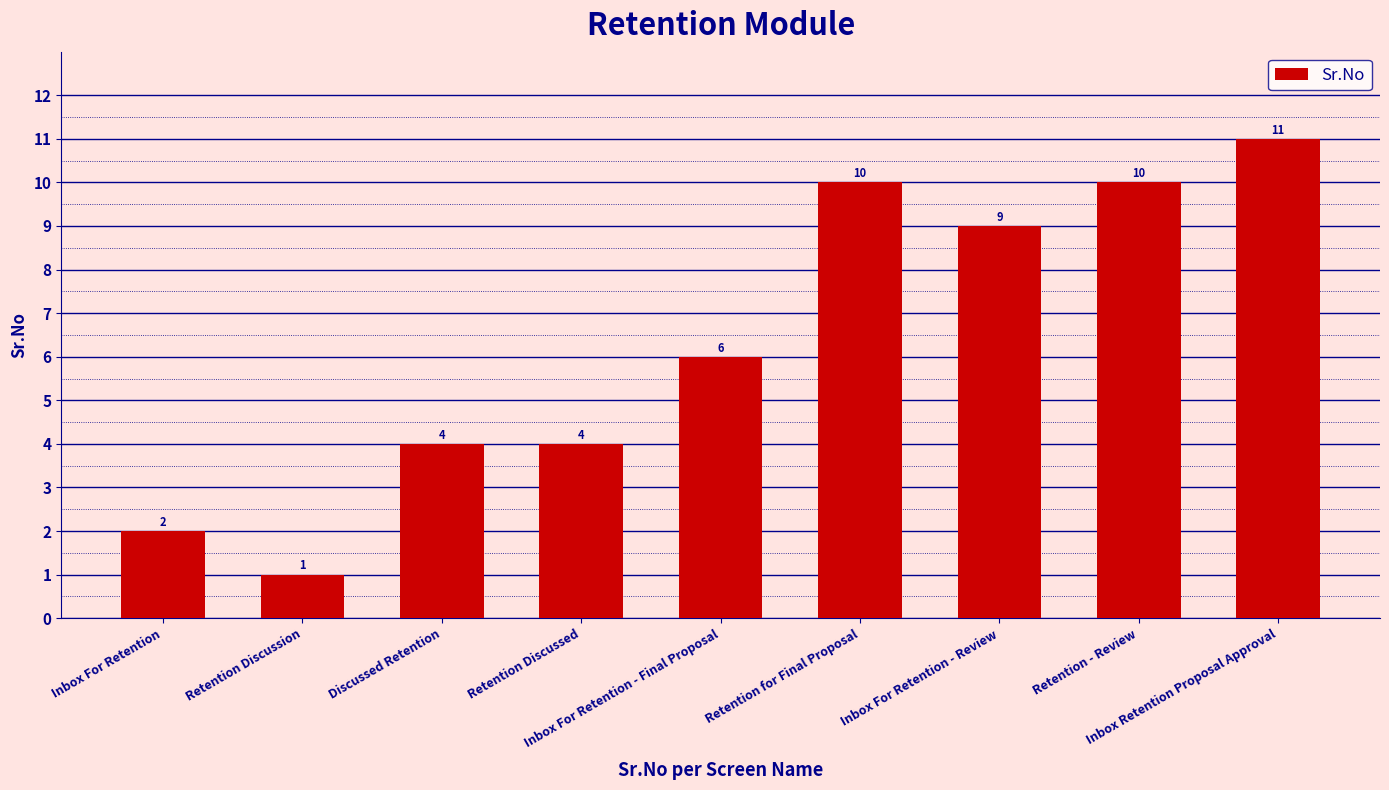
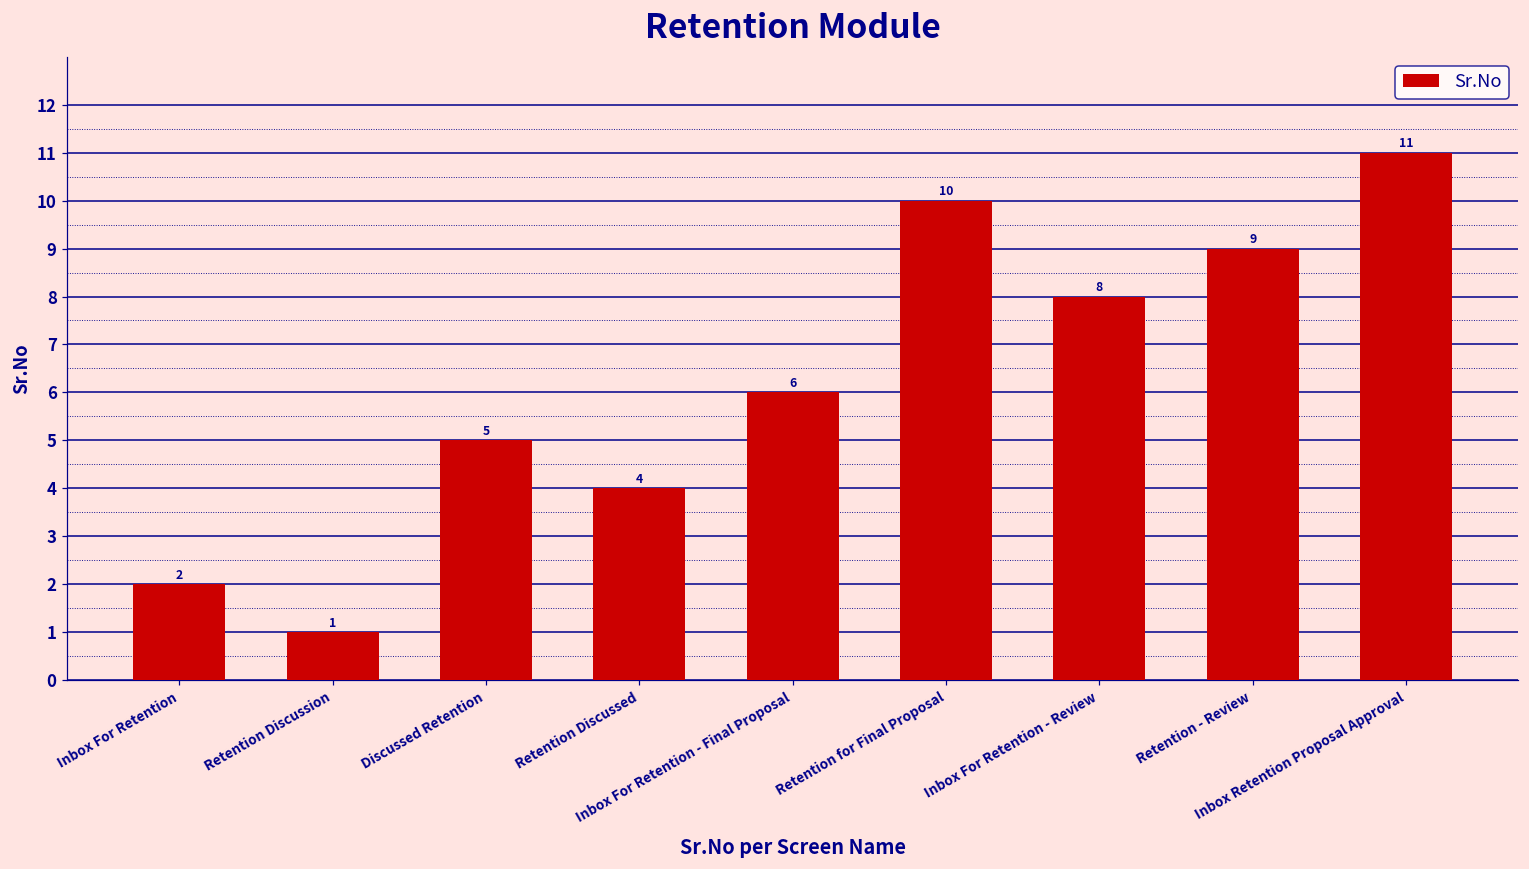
Discussed Retention: 4 -> 5
Inbox For Retention - Review: 9 -> 8
Retention - Review: 10 -> 9
